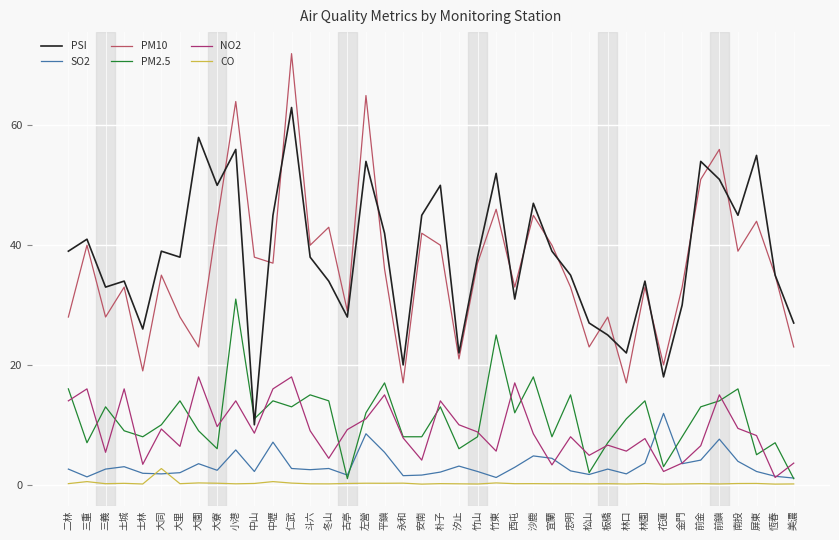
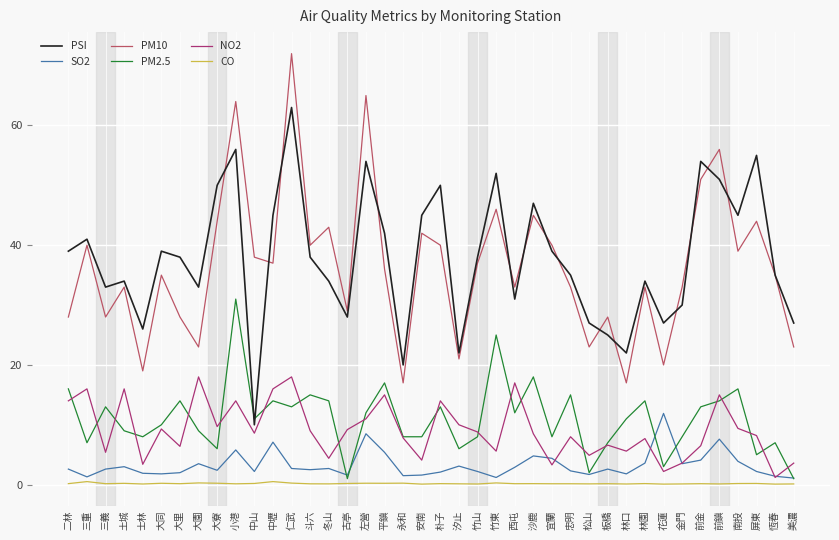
CO, 大同: 3 -> 0
PSI, 大園: 58 -> 33
PSI, 花蓮: 18 -> 27
